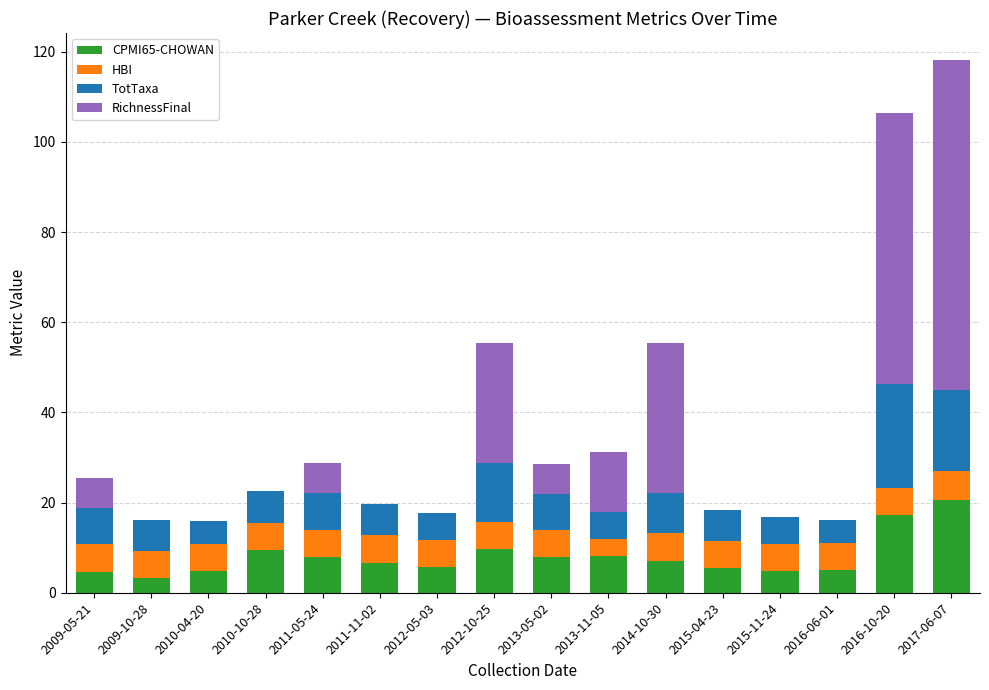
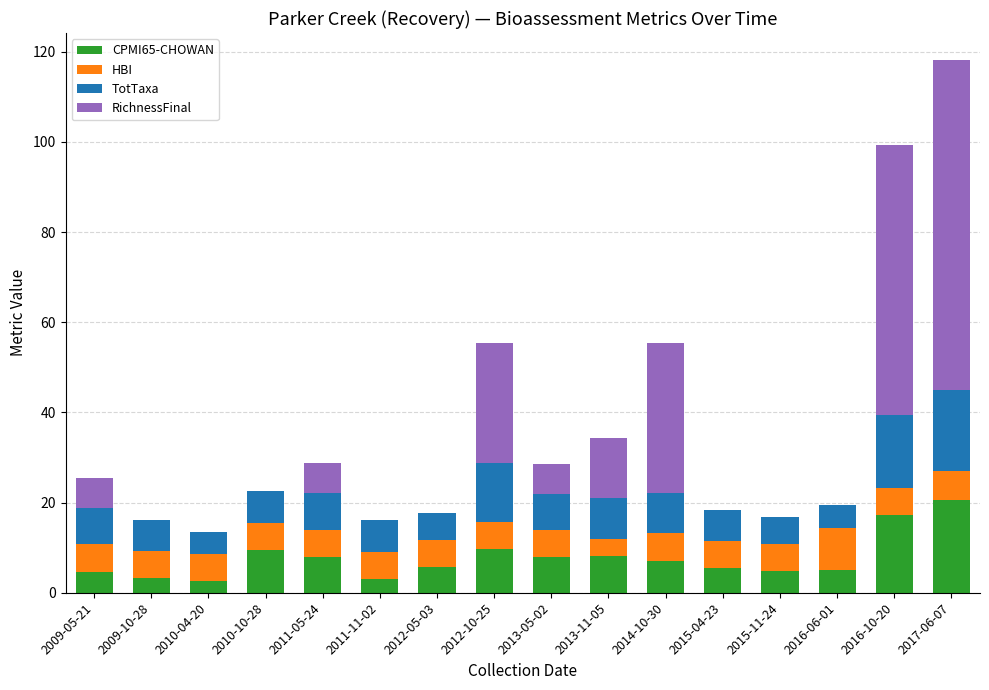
CPMI65-CHOWAN, 2010-04-20: 5 -> 3
CPMI65-CHOWAN, 2011-11-02: 7 -> 3
TotTaxa, 2013-11-05: 6 -> 9
HBI, 2016-06-01: 6 -> 9
TotTaxa, 2016-10-20: 23 -> 16
